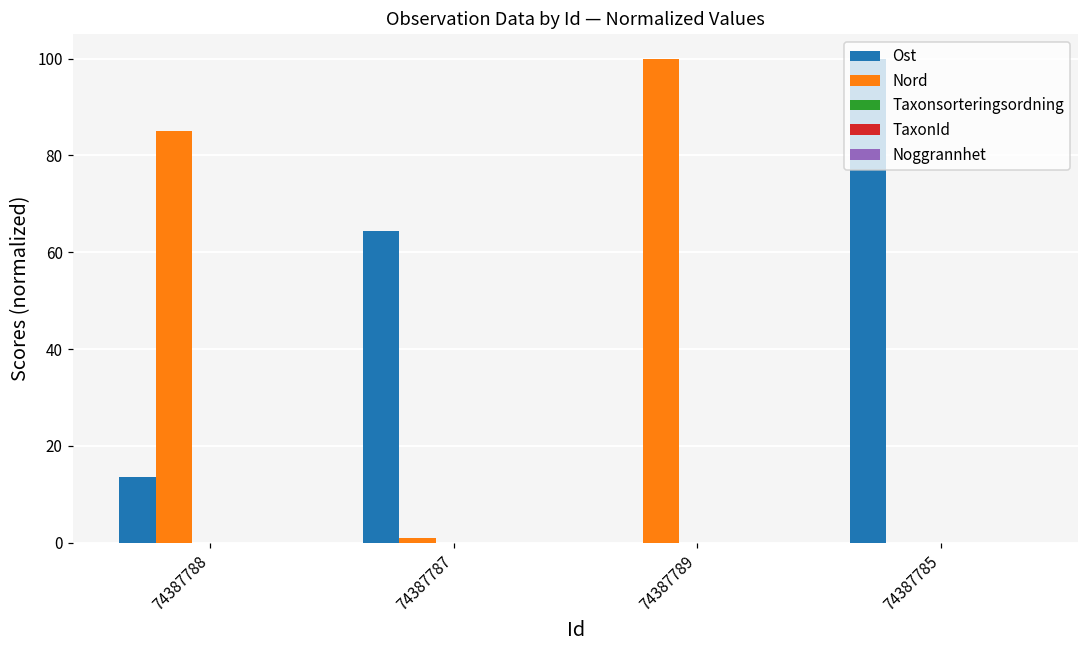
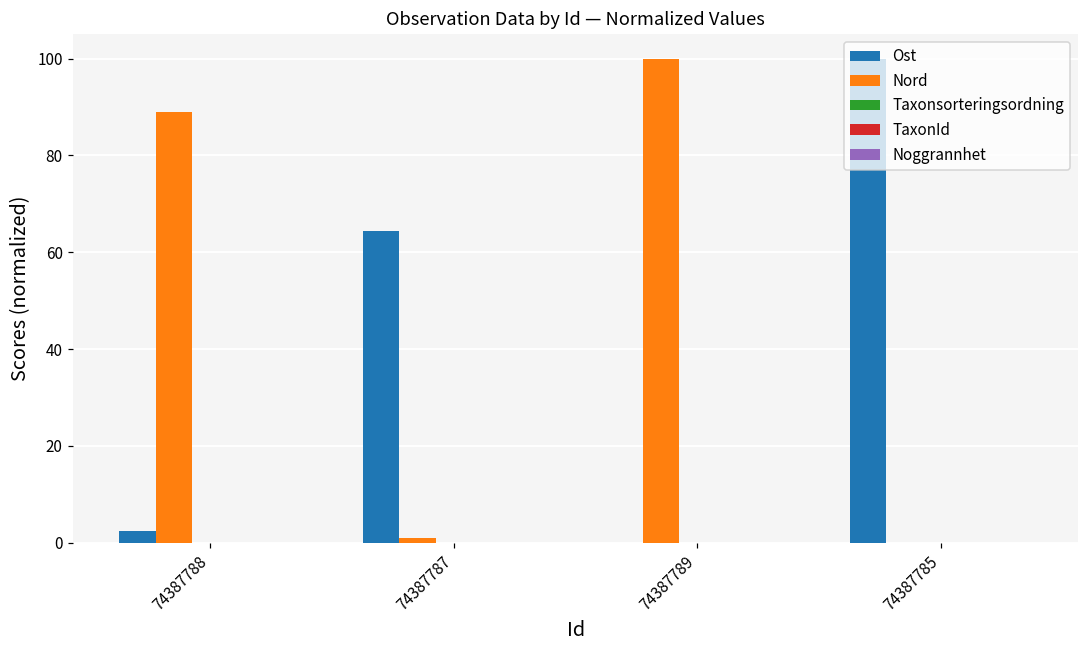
Ost, 74387788: 14 -> 2
Nord, 74387788: 85 -> 89
